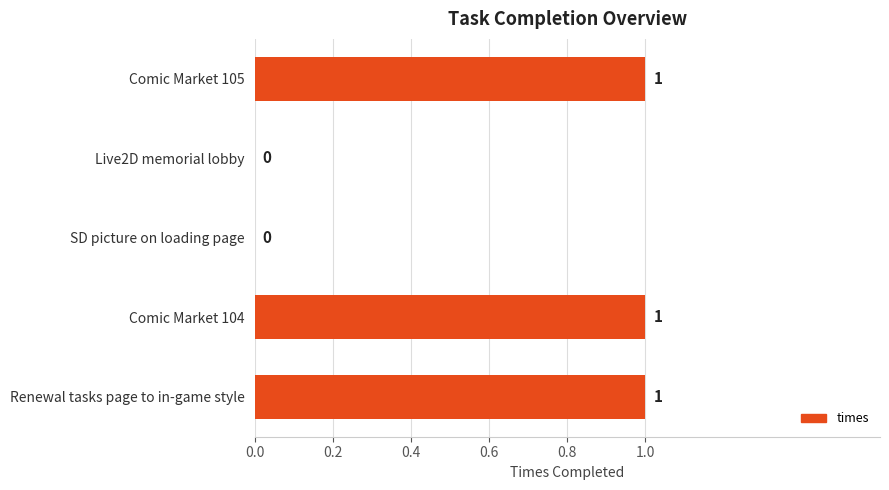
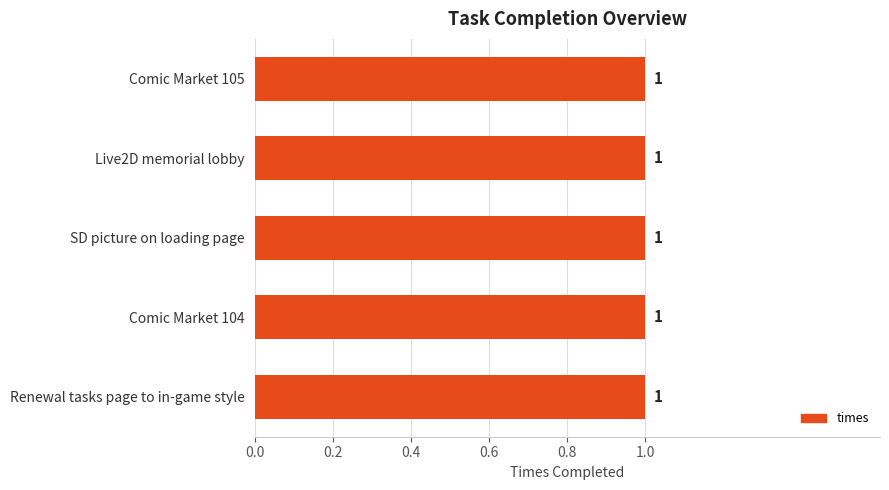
Live2D memorial lobby: 0 -> 1
SD picture on loading page: 0 -> 1
